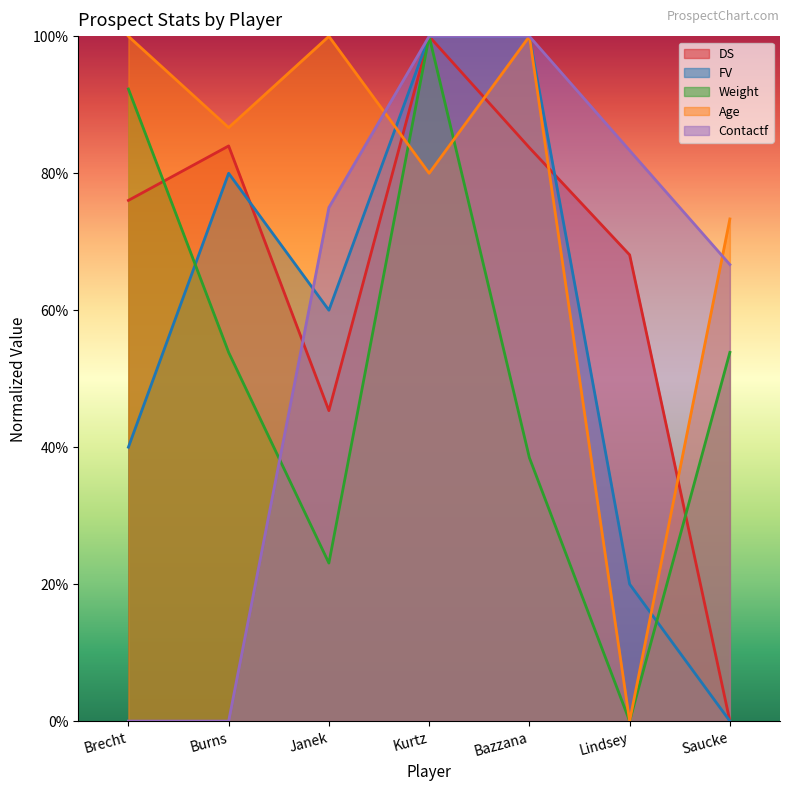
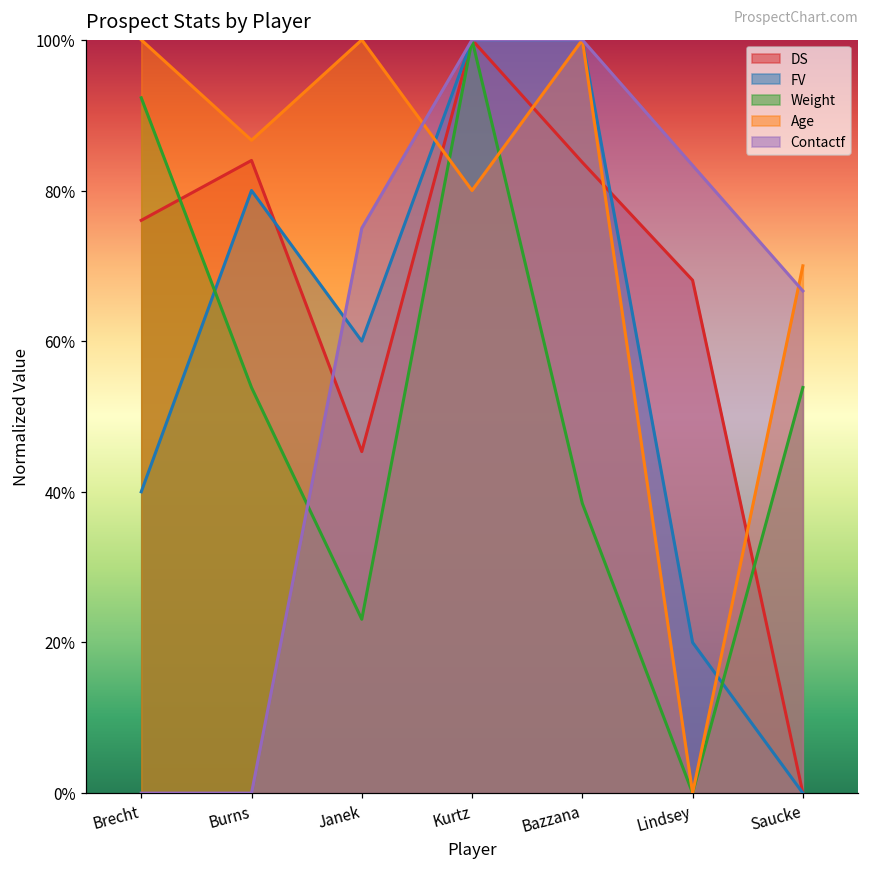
Age, Saucke: 73% -> 70%
